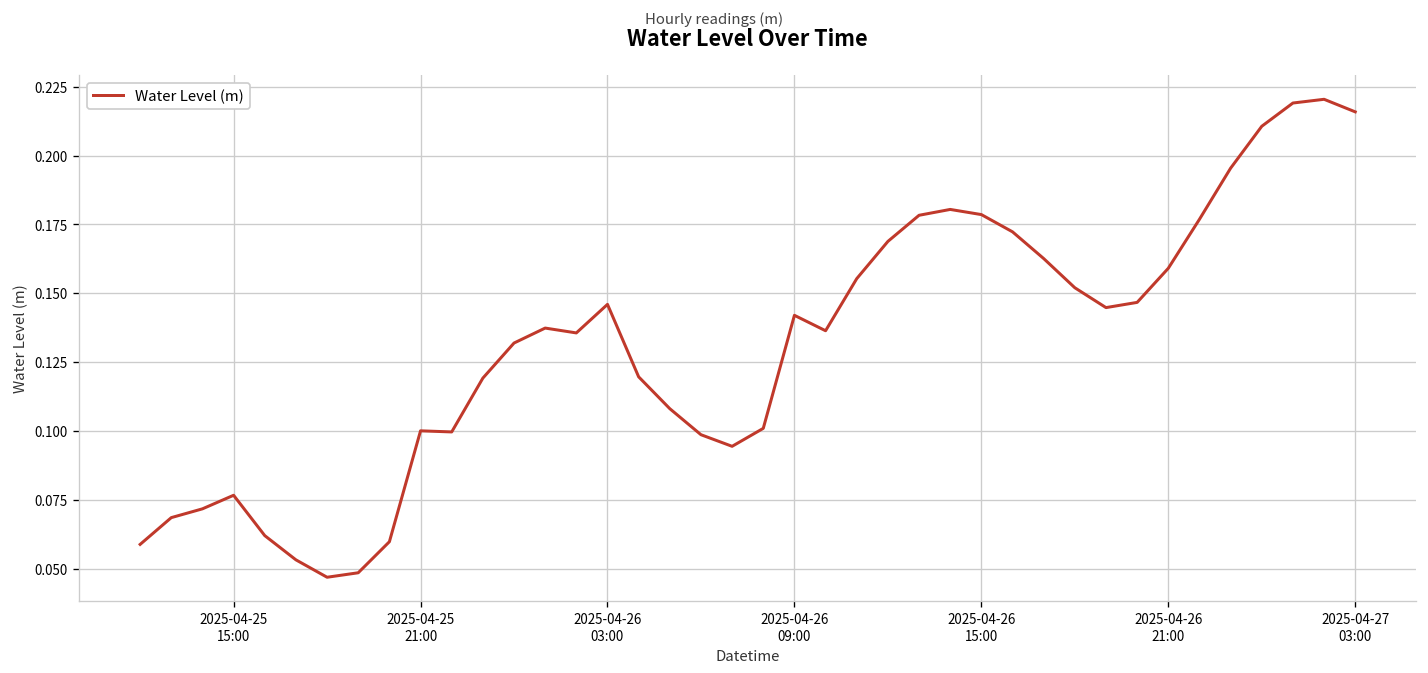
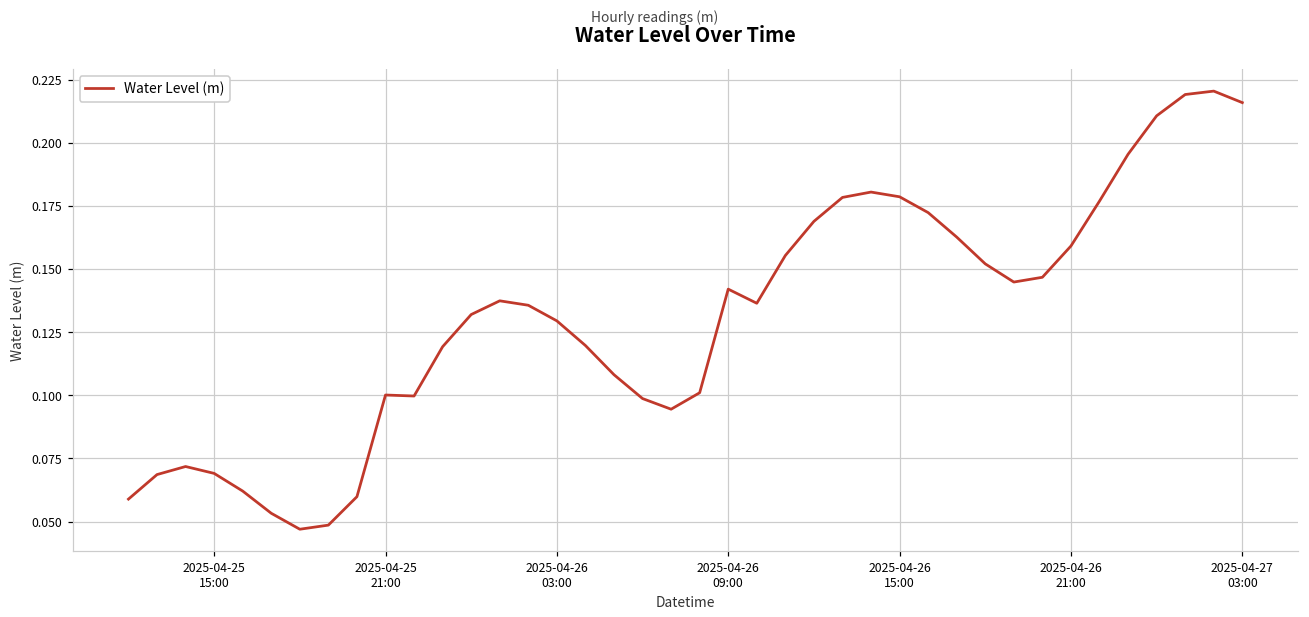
2025-04-25 15:00: 0.077 -> 0.069
2025-04-26 03:00: 0.146 -> 0.129
